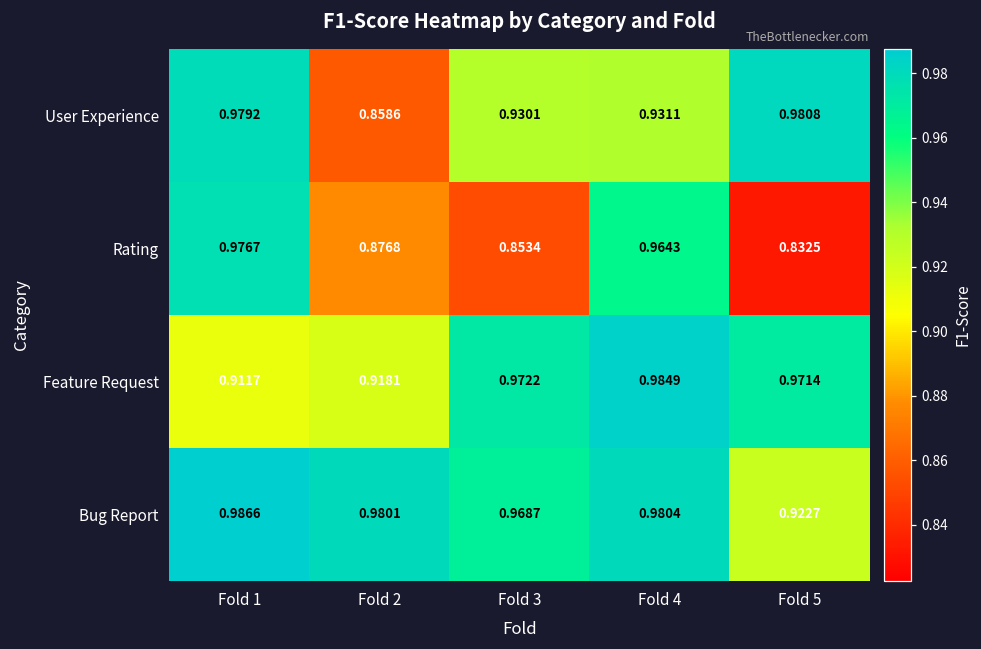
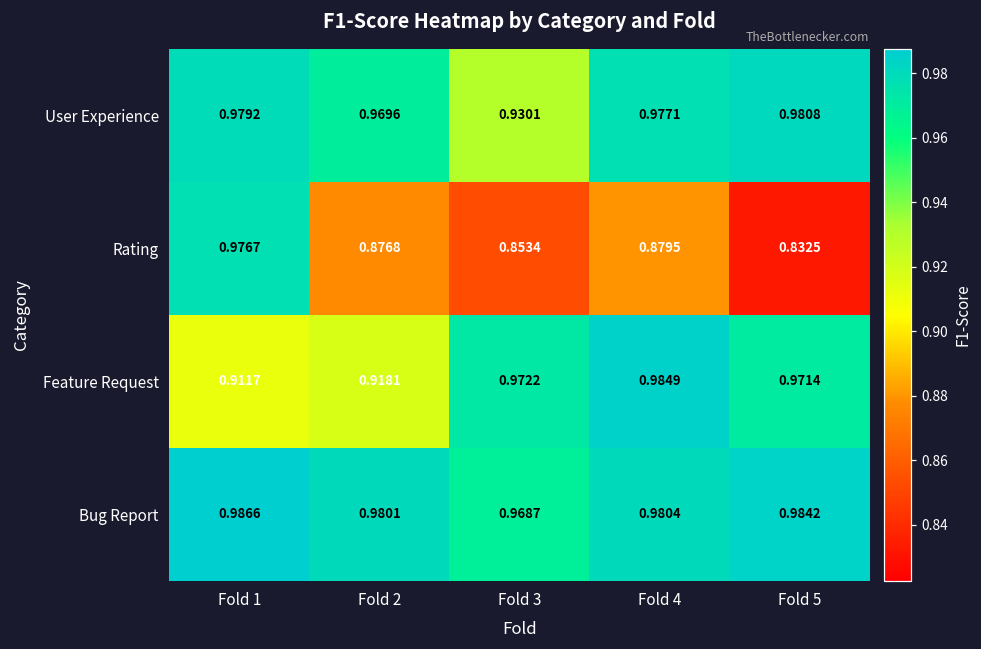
User Experience, Fold 2: 0.8586 -> 0.9696
User Experience, Fold 4: 0.9311 -> 0.9771
Rating, Fold 4: 0.9643 -> 0.8795
Bug Report, Fold 5: 0.9227 -> 0.9842
